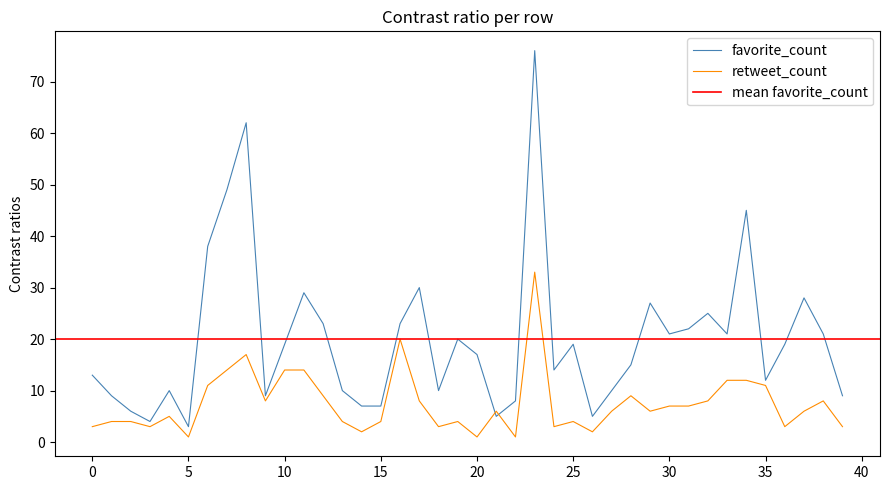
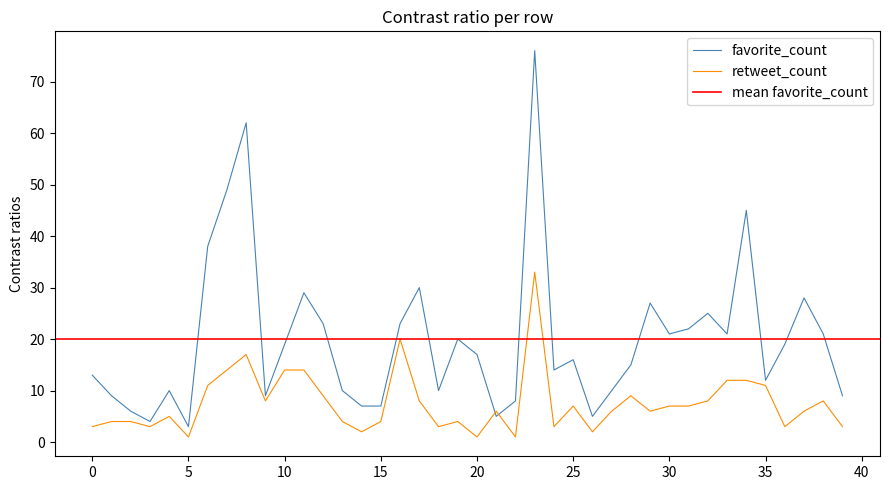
favorite_count, 25: 19 -> 16
retweet_count, 25: 4 -> 7
